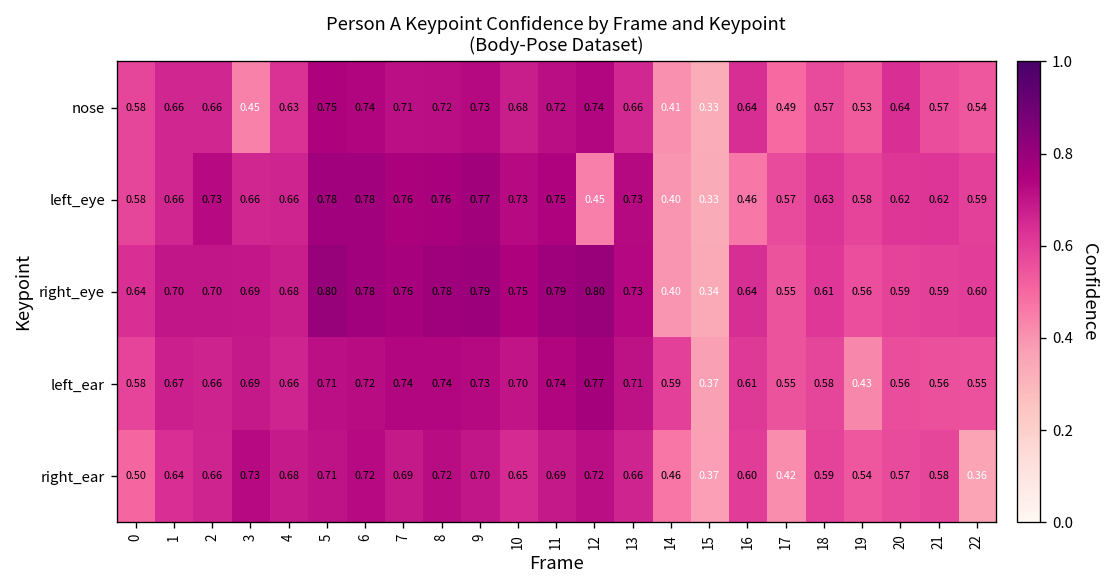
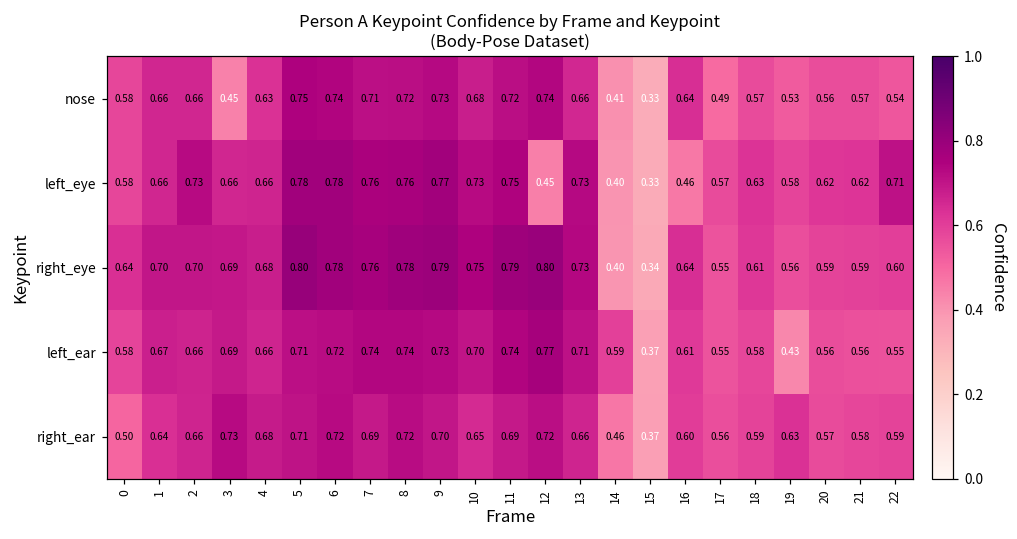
nose, 20: 0.64 -> 0.56
left_eye, 22: 0.59 -> 0.71
right_ear, 17: 0.42 -> 0.56
right_ear, 19: 0.54 -> 0.63
right_ear, 22: 0.36 -> 0.59
